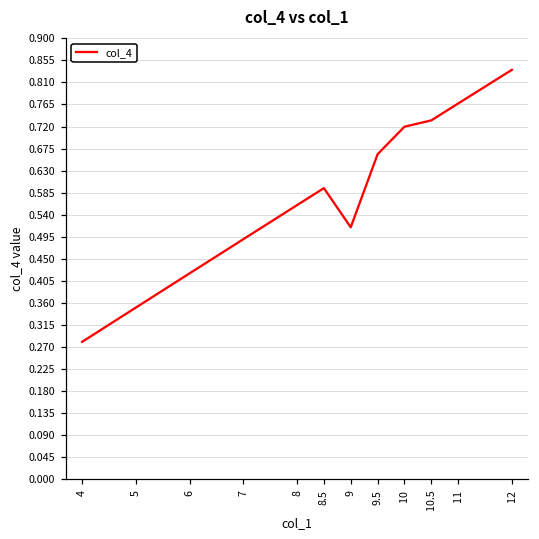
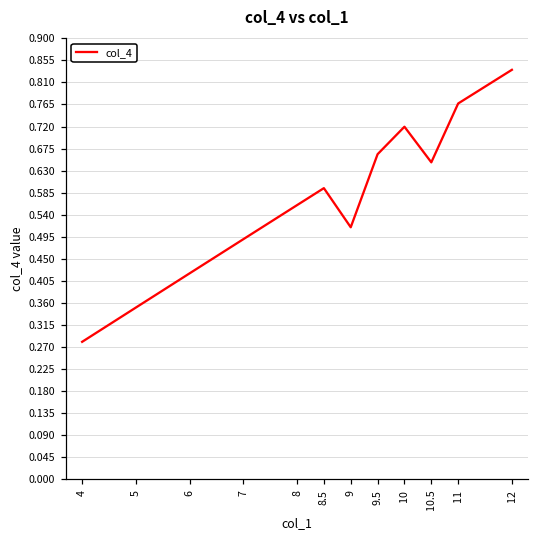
10.5: 0.73 -> 0.65
